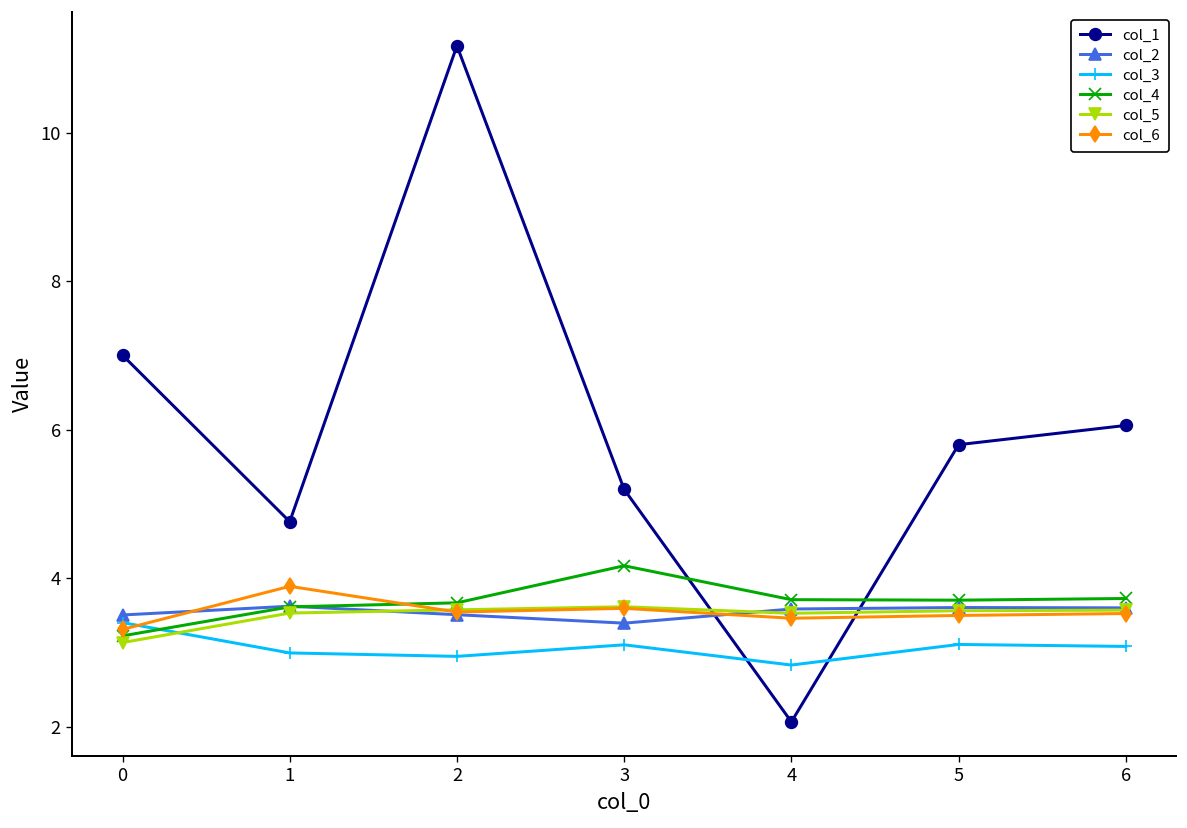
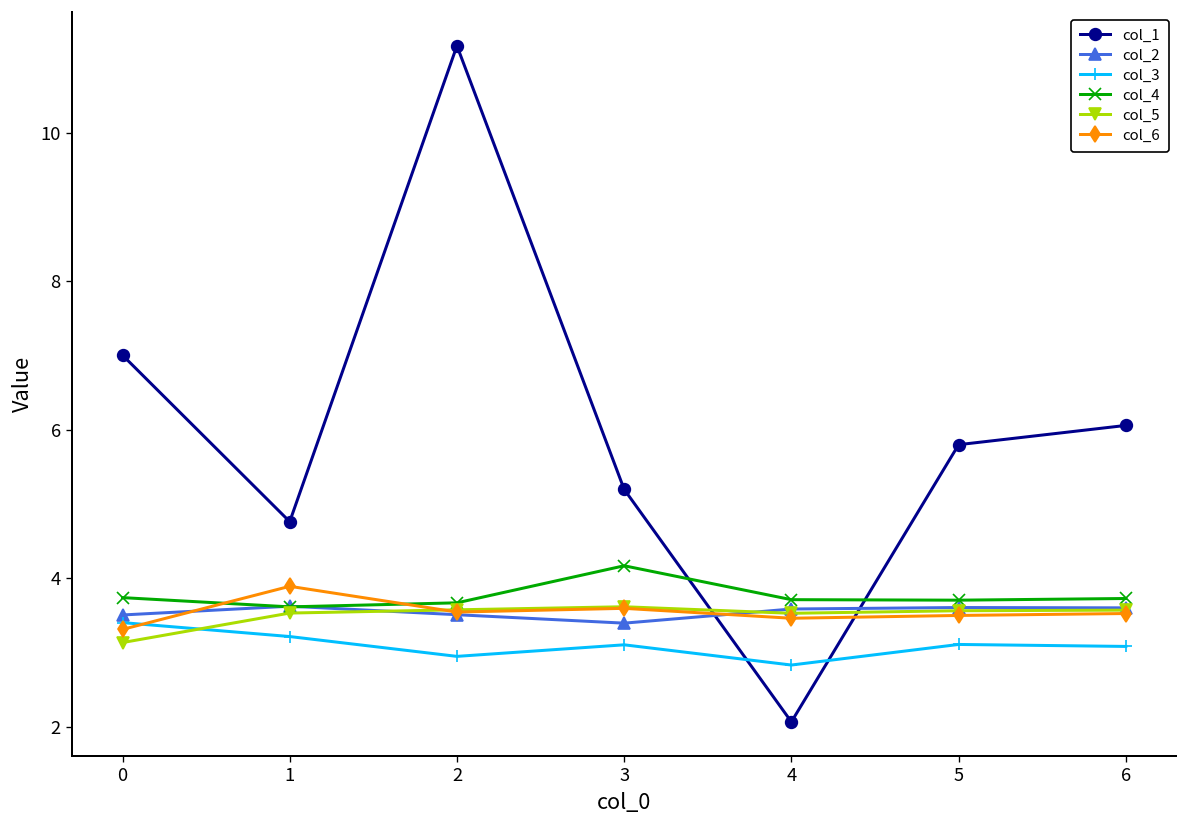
col_4, 0: 3.2 -> 3.7
col_3, 1: 3.0 -> 3.2
